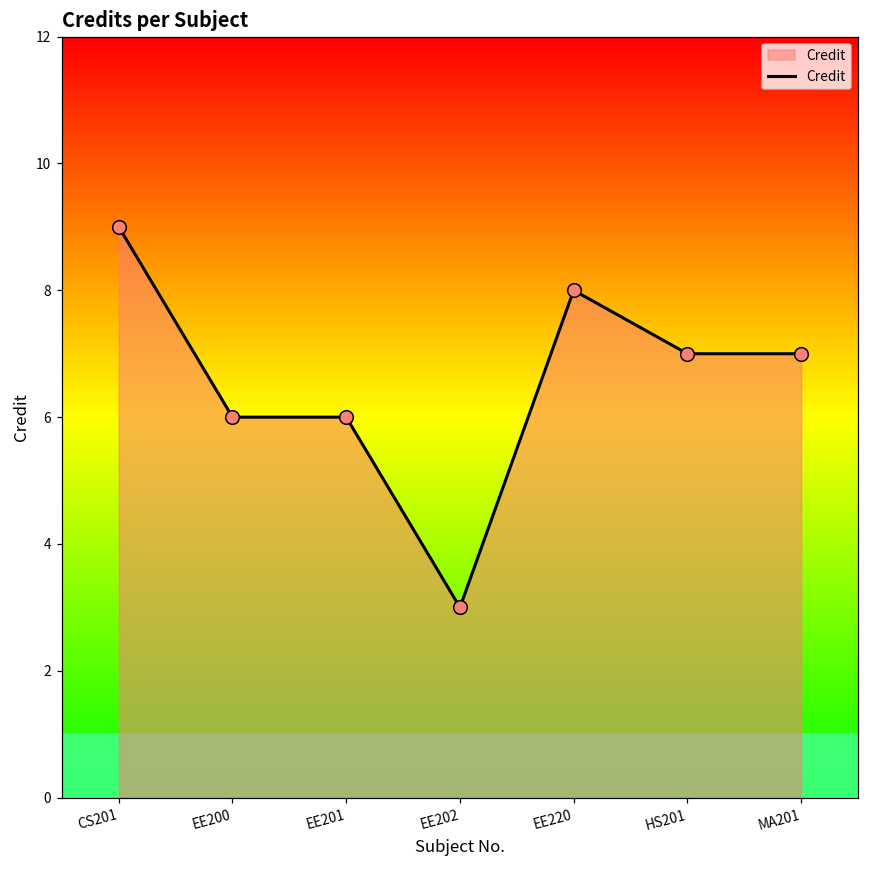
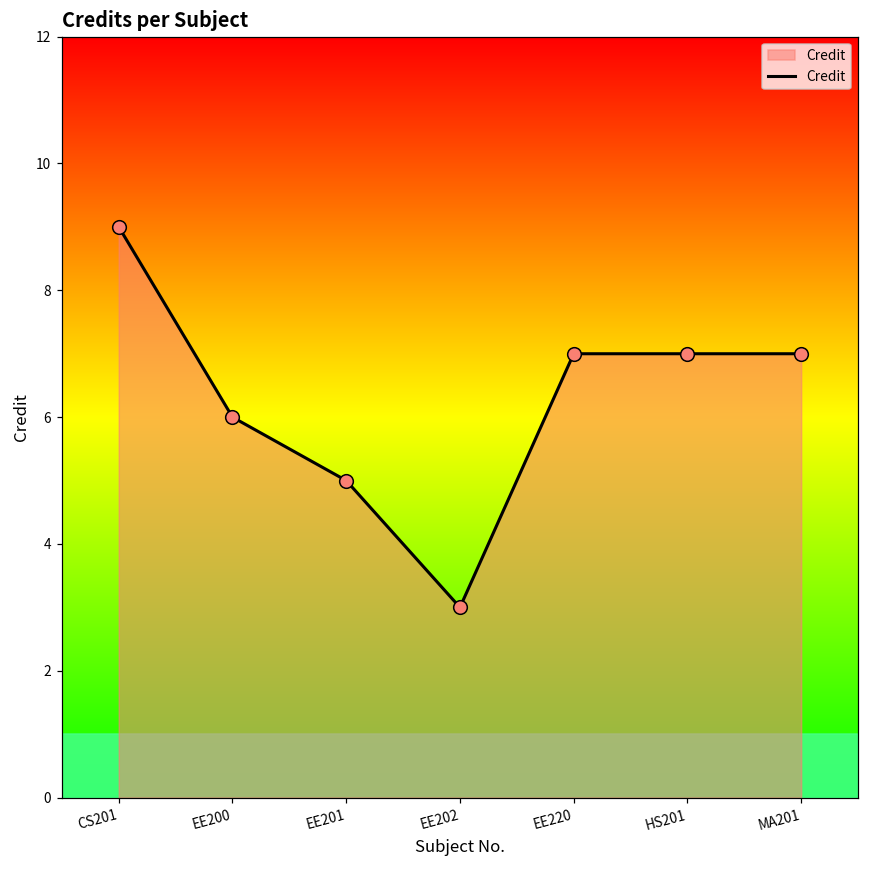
EE201: 6 -> 5
EE220: 8 -> 7
